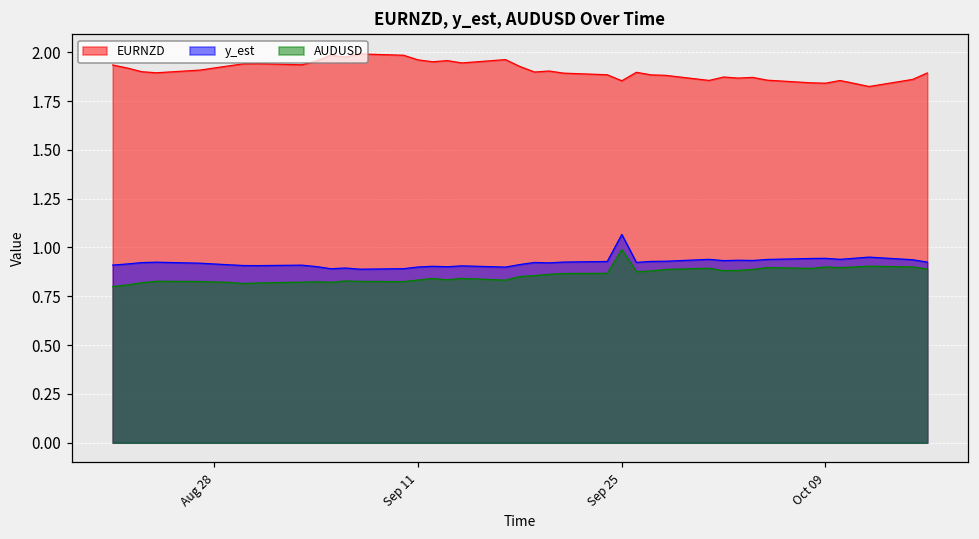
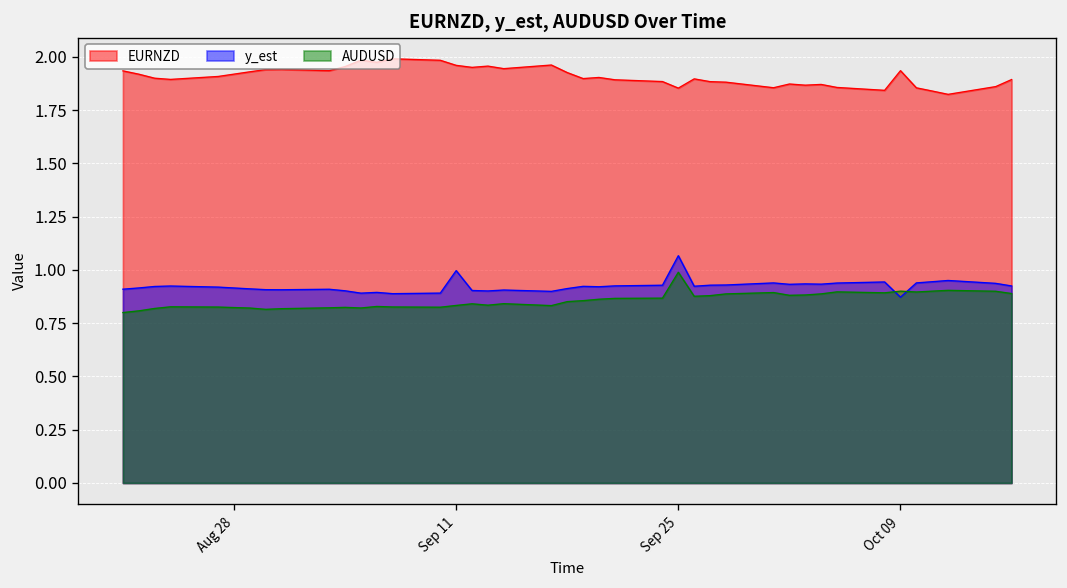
y_est, Sep 11: 0.90 -> 1.00
EURNZD, Oct 09: 1.84 -> 1.94
y_est, Oct 09: 0.94 -> 0.87
